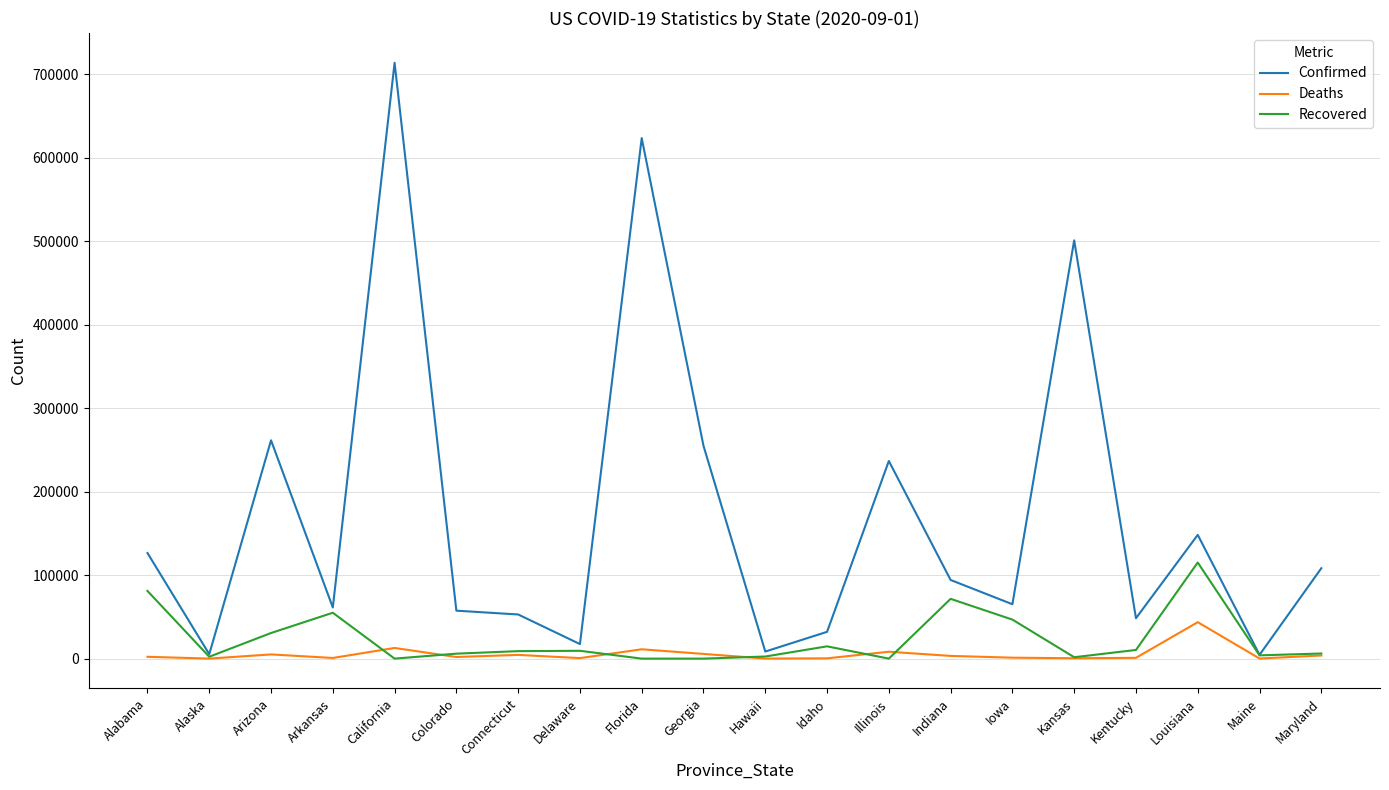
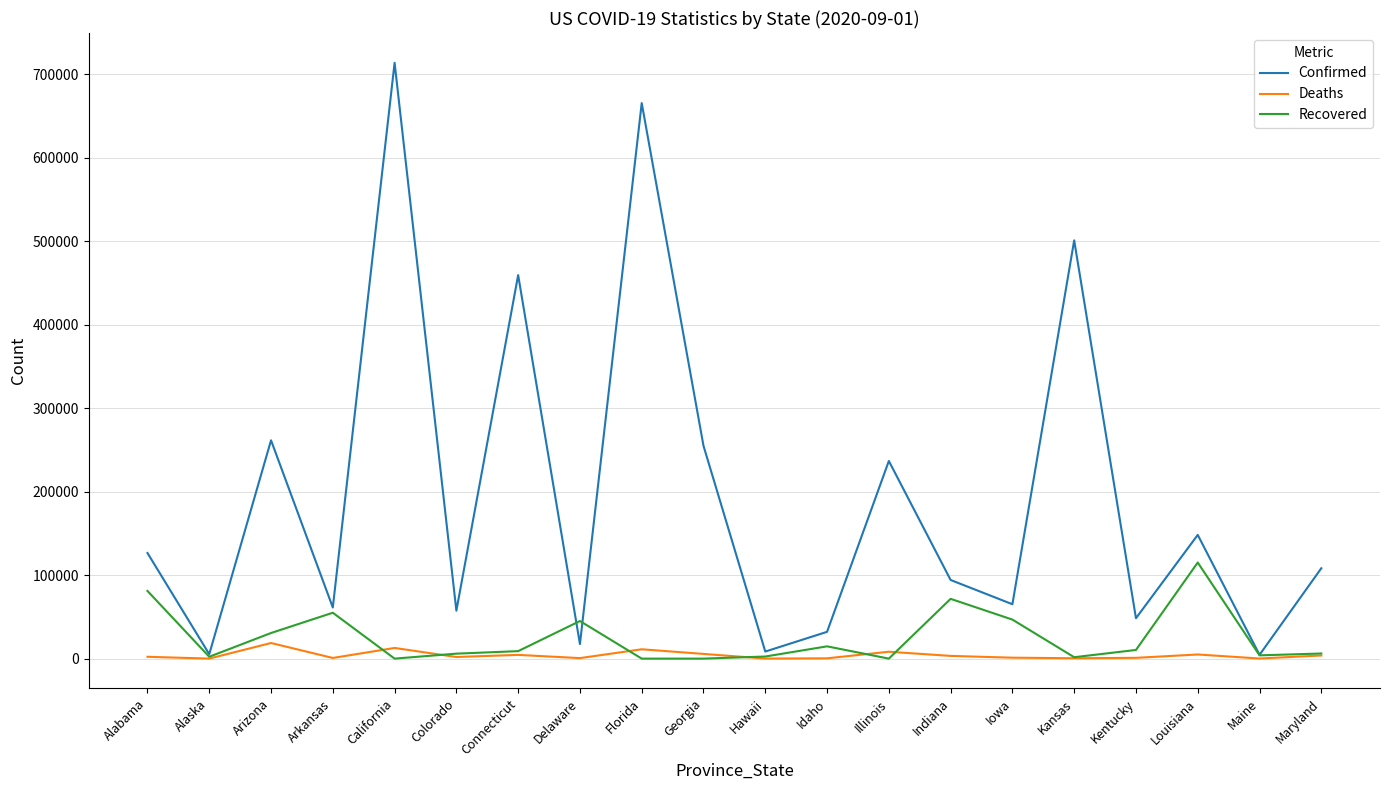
Deaths, Arizona: 10000 -> 20000
Confirmed, Connecticut: 50000 -> 460000
Recovered, Delaware: 10000 -> 50000
Confirmed, Florida: 620000 -> 670000
Deaths, Louisiana: 40000 -> 0
